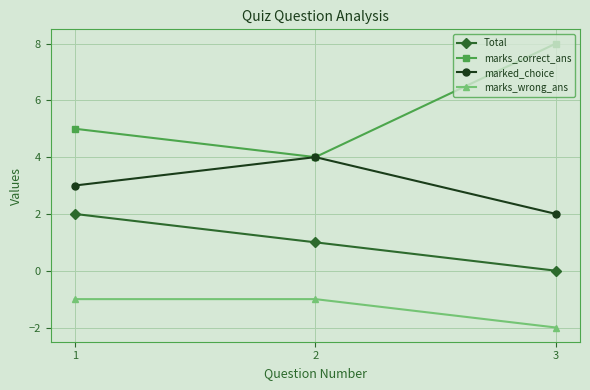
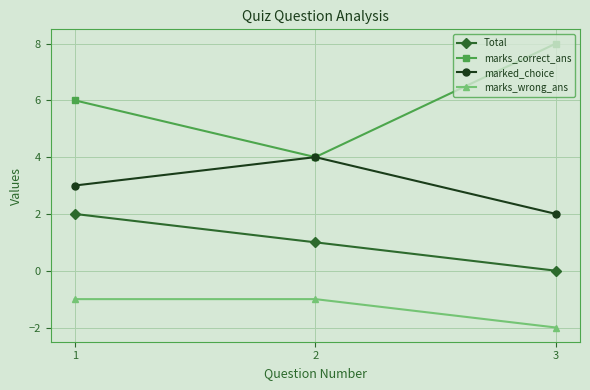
marks_correct_ans, 1: 5 -> 6
